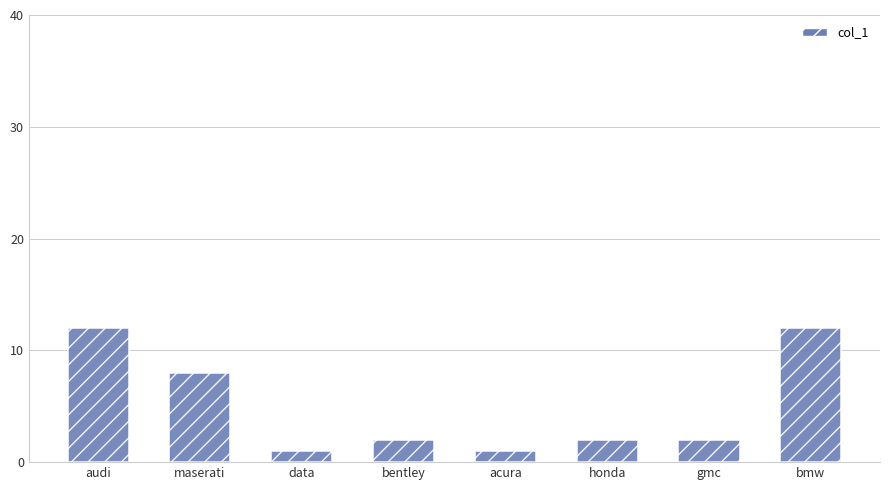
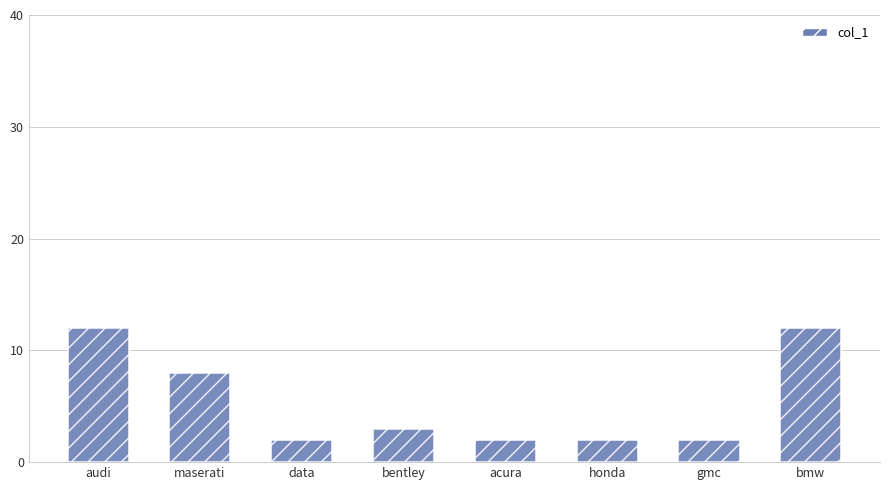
data: 1 -> 2
bentley: 2 -> 3
acura: 1 -> 2
